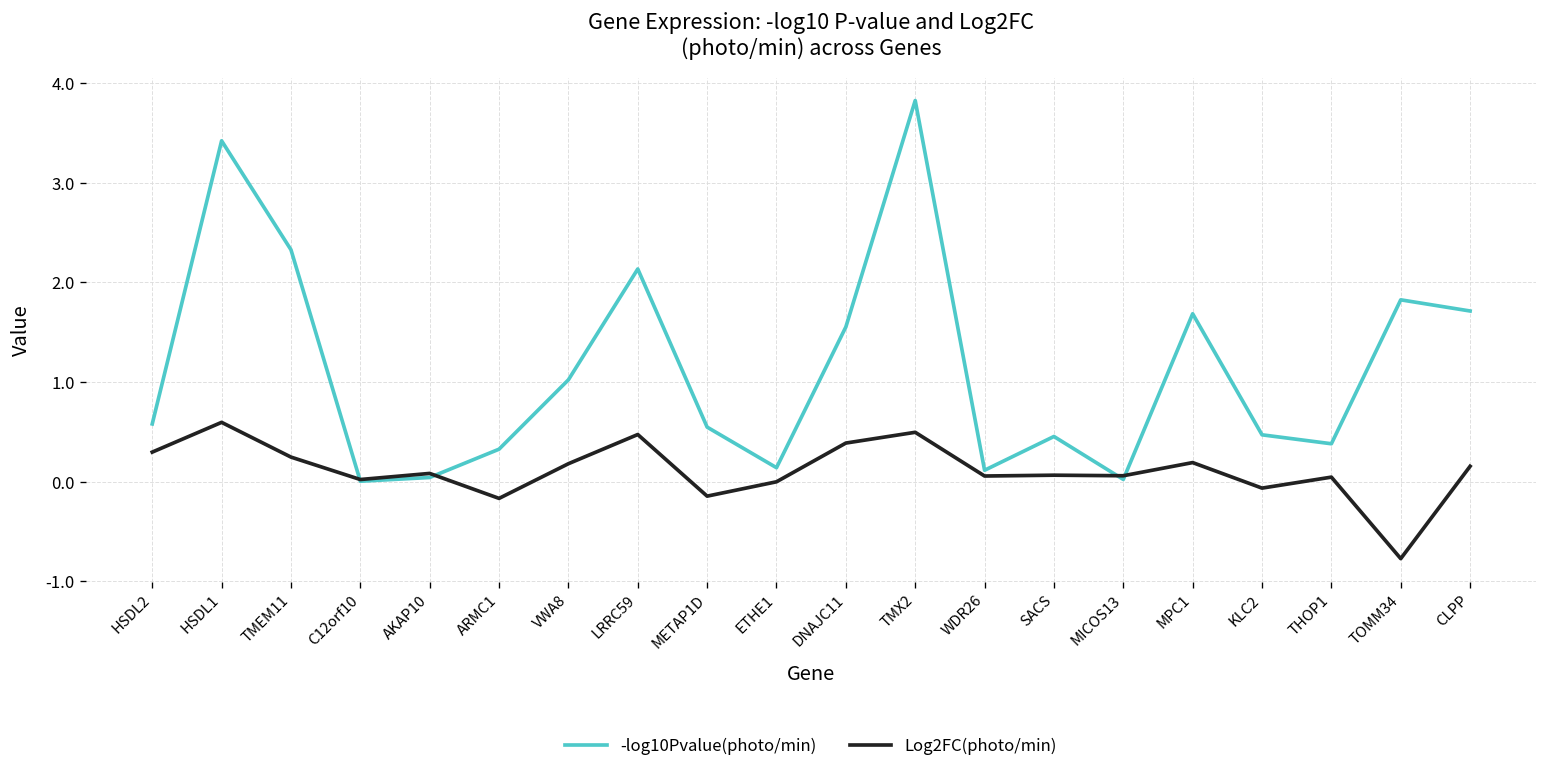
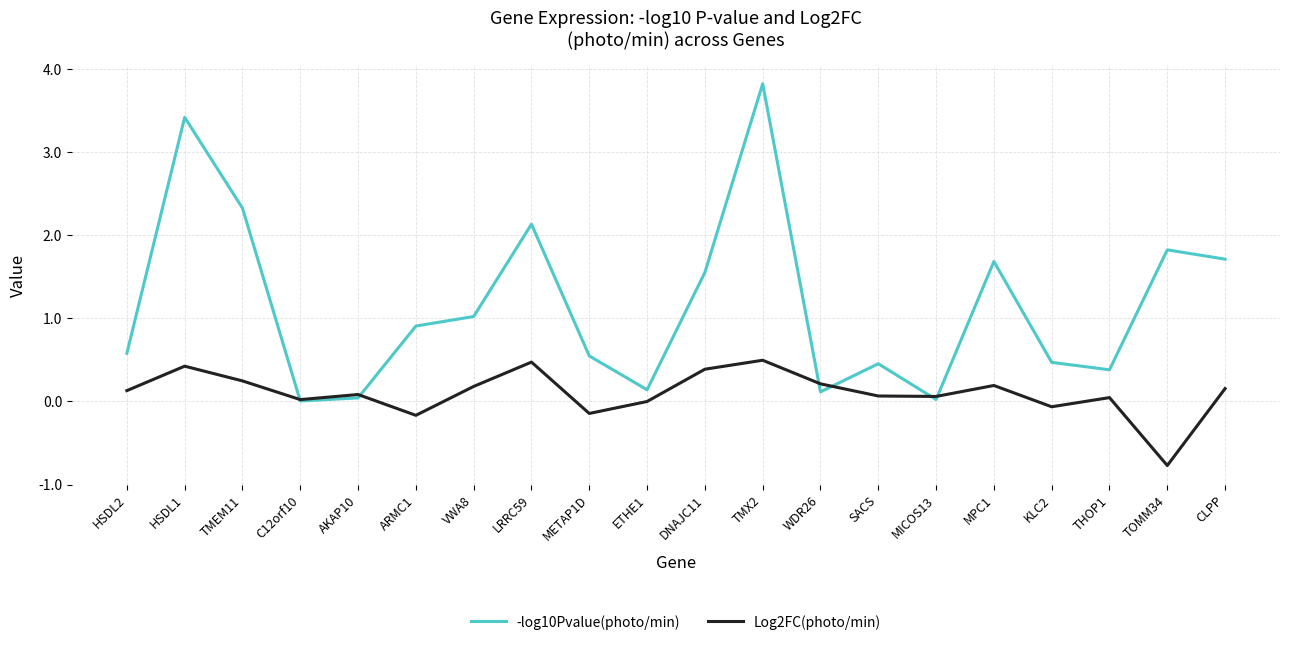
Log2FC(photo/min), HSDL2: 0.3 -> 0.1
Log2FC(photo/min), HSDL1: 0.6 -> 0.4
-log10Pvalue(photo/min), ARMC1: 0.3 -> 0.9
Log2FC(photo/min), WDR26: 0.1 -> 0.2
